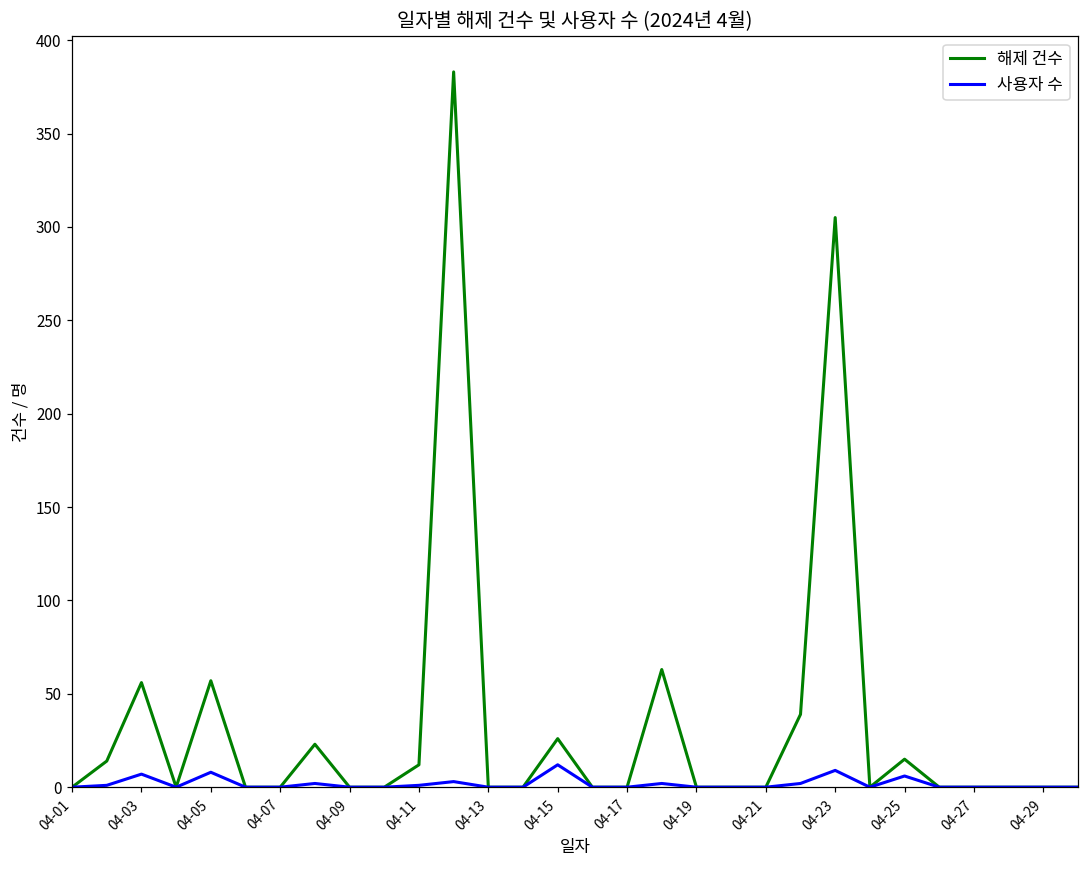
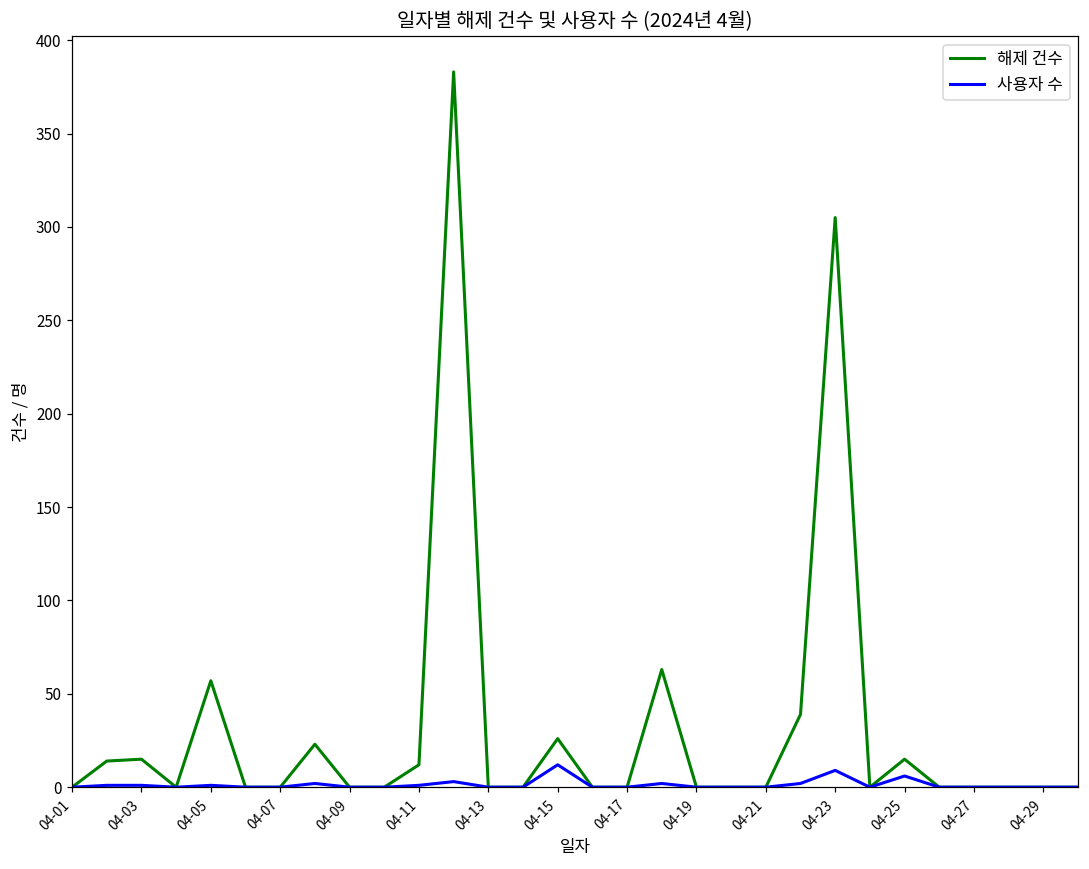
해제 건수, 04-03: 56 -> 15
사용자 수, 04-03: 7 -> 1
사용자 수, 04-05: 8 -> 1
